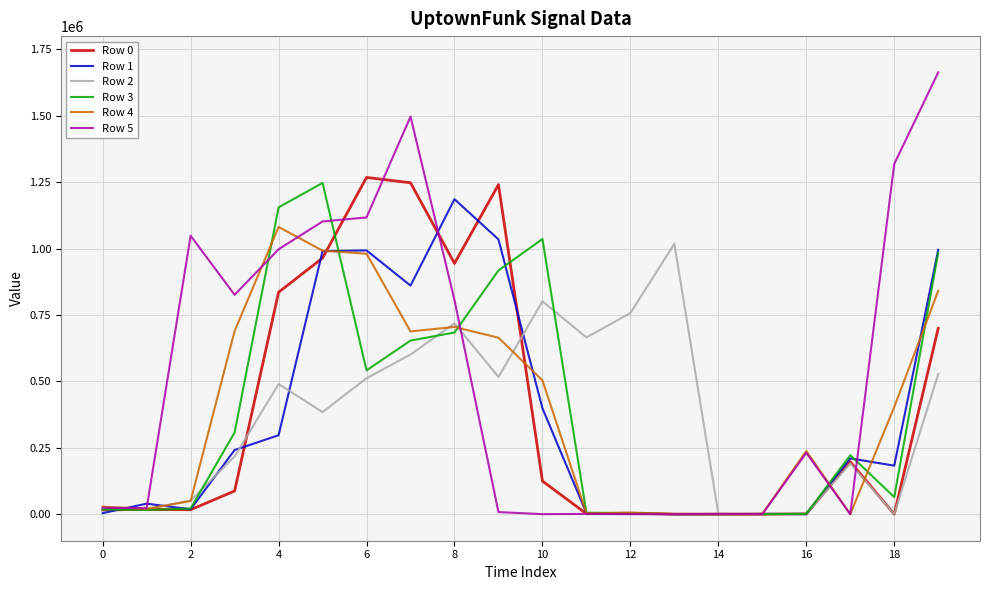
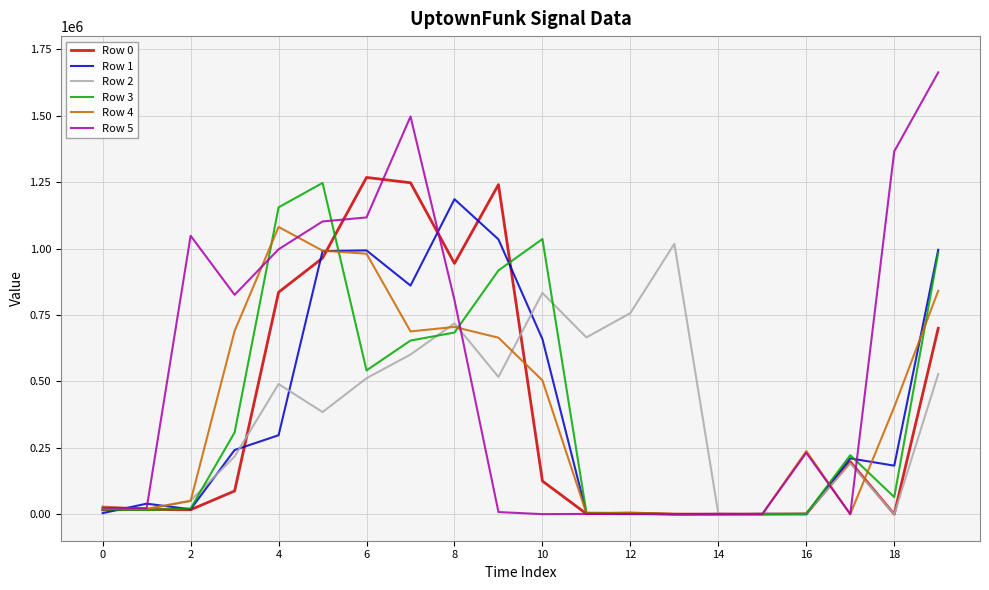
Row 1, 10: 400000 -> 660000
Row 2, 10: 800000 -> 830000
Row 5, 18: 1320000 -> 1370000
